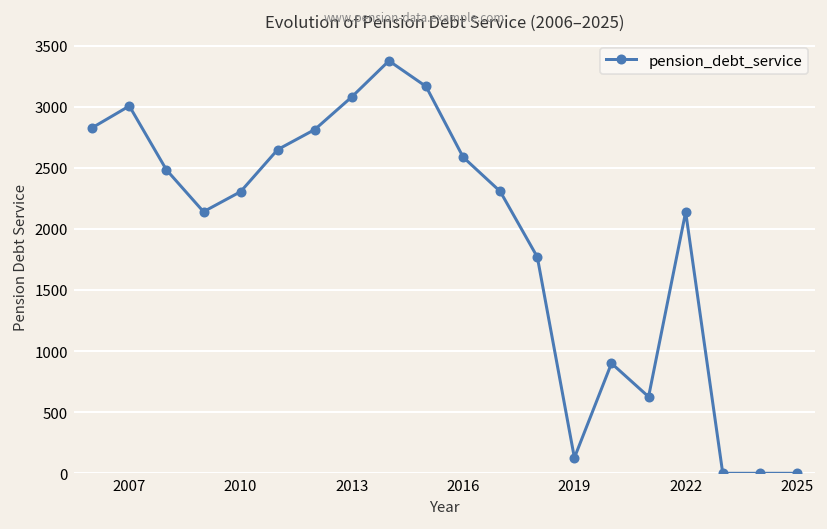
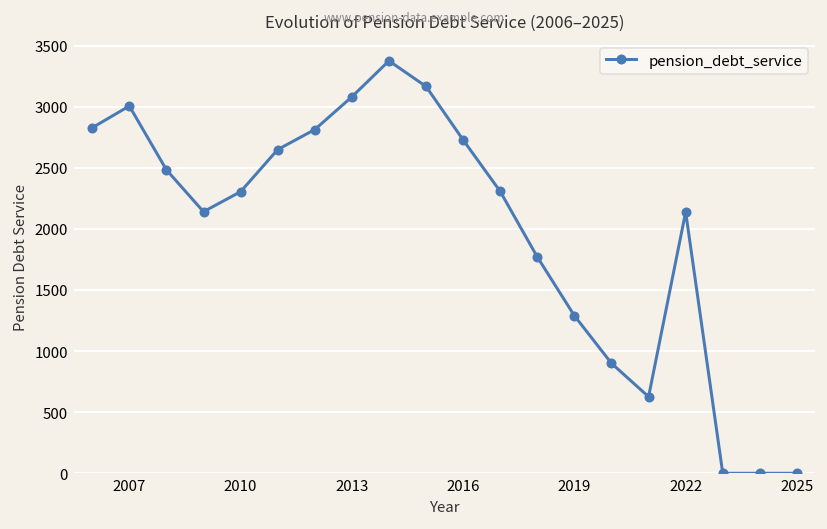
2016: 2590 -> 2730
2019: 130 -> 1290
